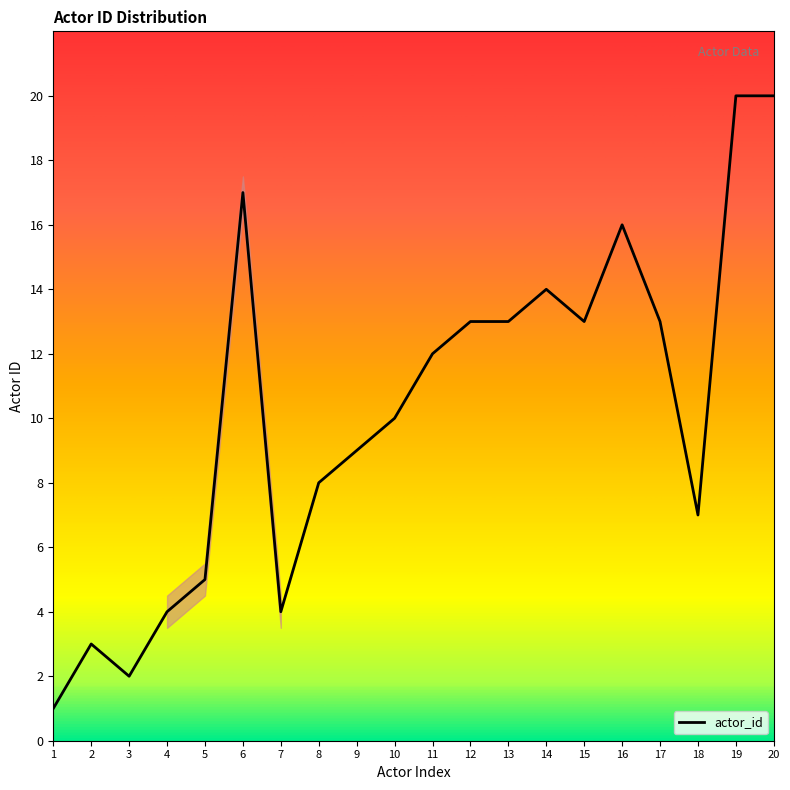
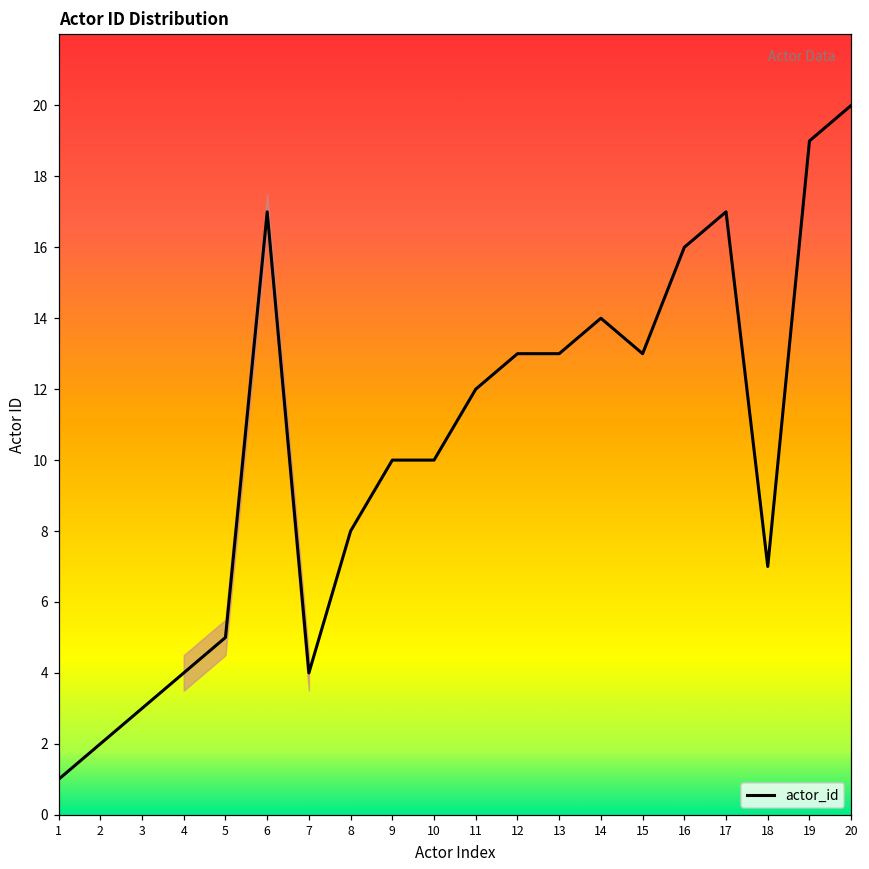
actor_id, 2: 3 -> 2
actor_id, 3: 2 -> 3
actor_id, 9: 9 -> 10
actor_id, 17: 13 -> 17
actor_id, 19: 20 -> 19
